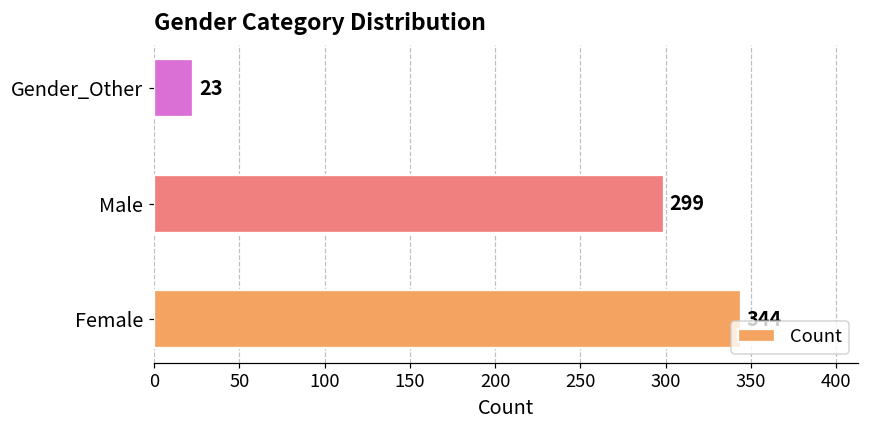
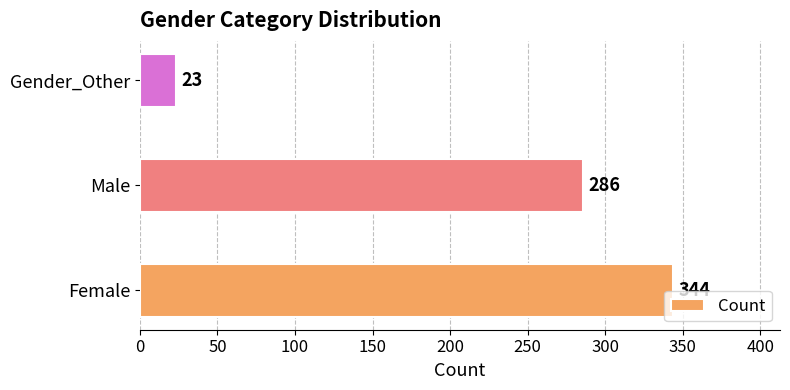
Male: 299 -> 286
